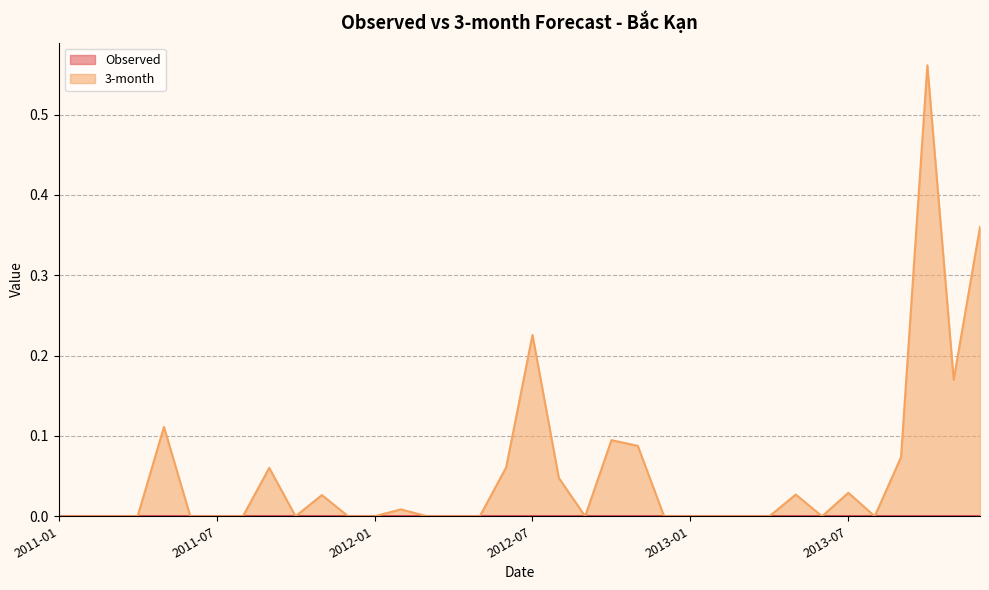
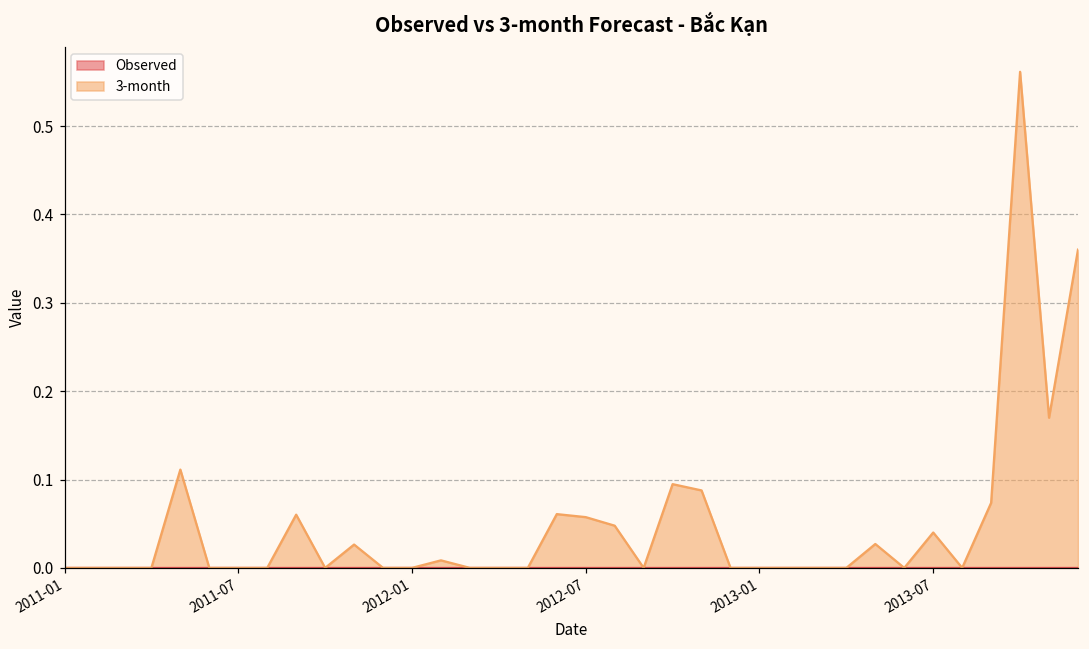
3-month, 2012-07: 0.23 -> 0.06
3-month, 2013-07: 0.03 -> 0.04
